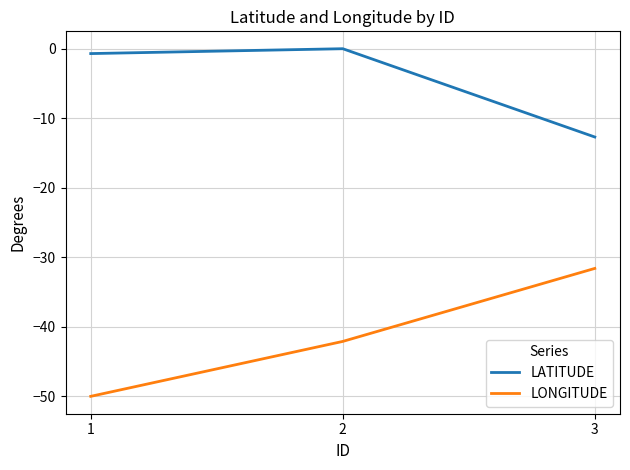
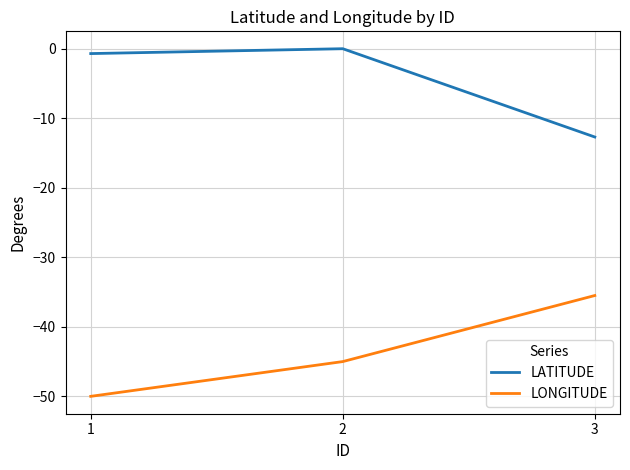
LONGITUDE, 2: -42 -> -45
LONGITUDE, 3: -32 -> -36
